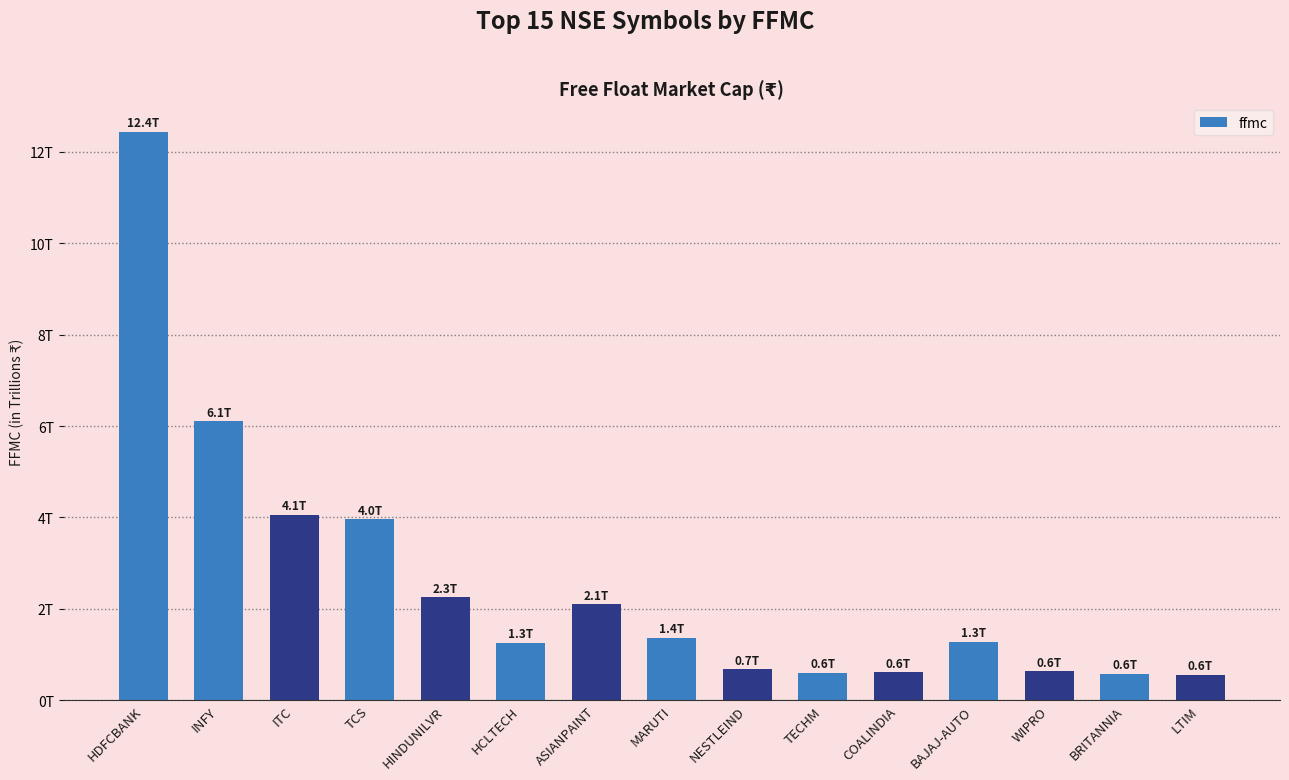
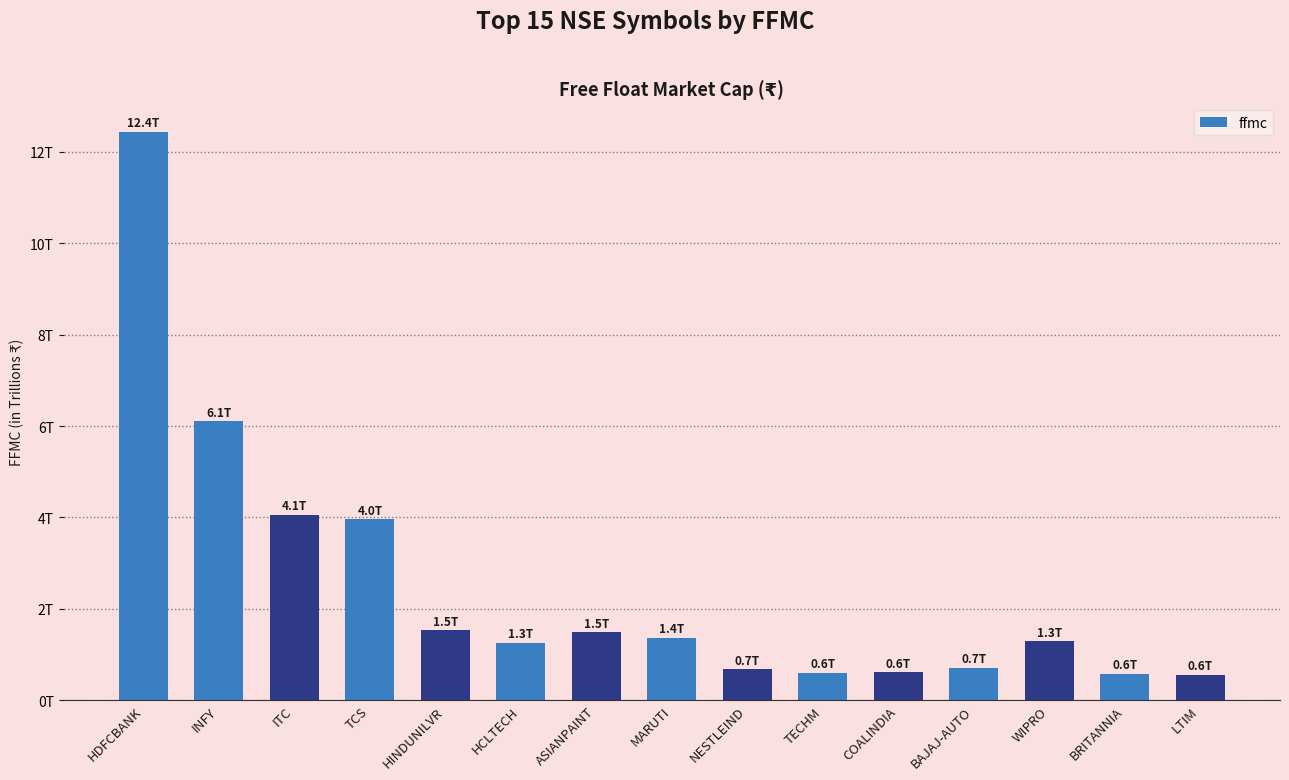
HINDUNILVR: 2.3T -> 1.5T
ASIANPAINT: 2.1T -> 1.5T
BAJAJ-AUTO: 1.3T -> 0.7T
WIPRO: 0.6T -> 1.3T
